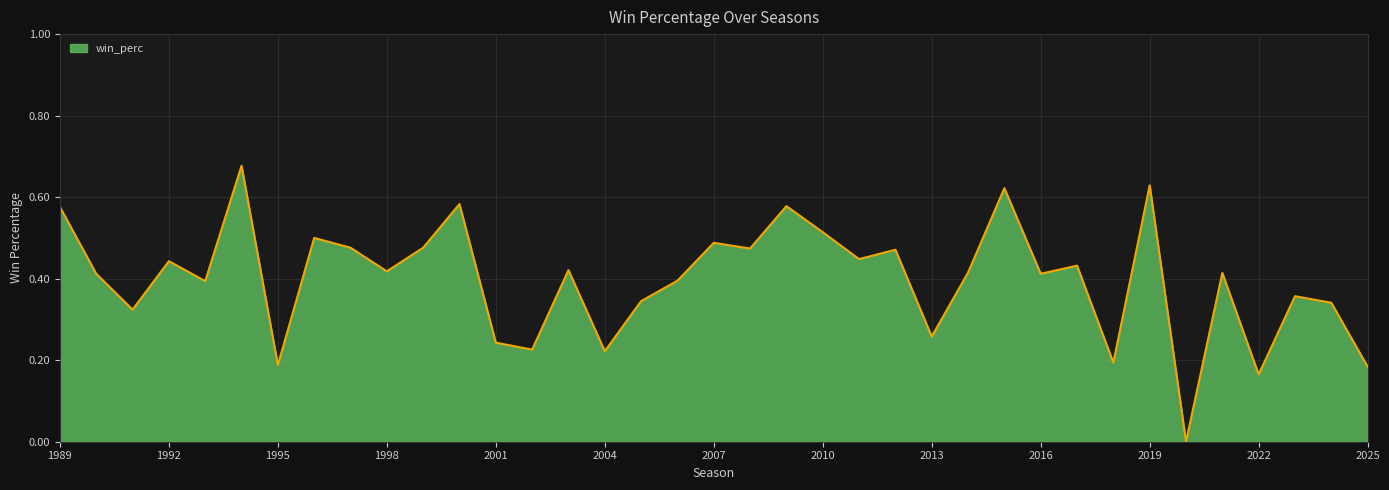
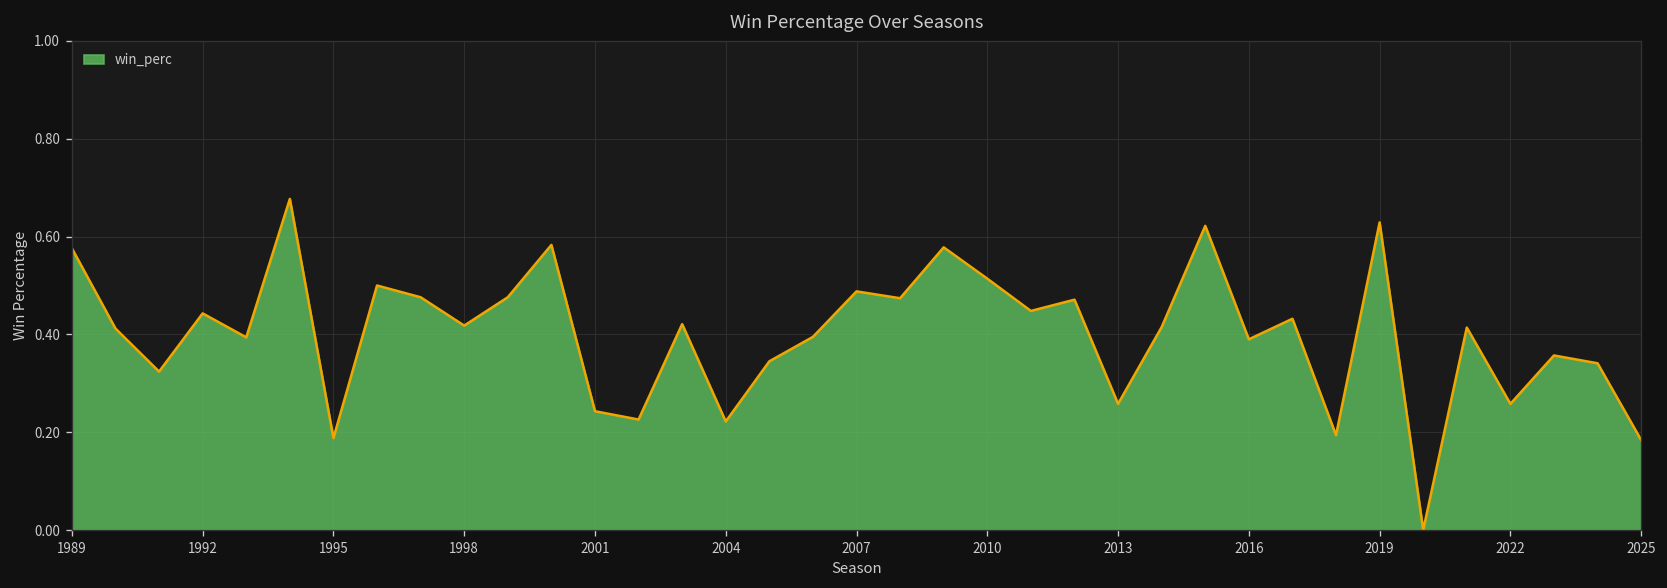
2016: 0.41 -> 0.39
2022: 0.17 -> 0.26
